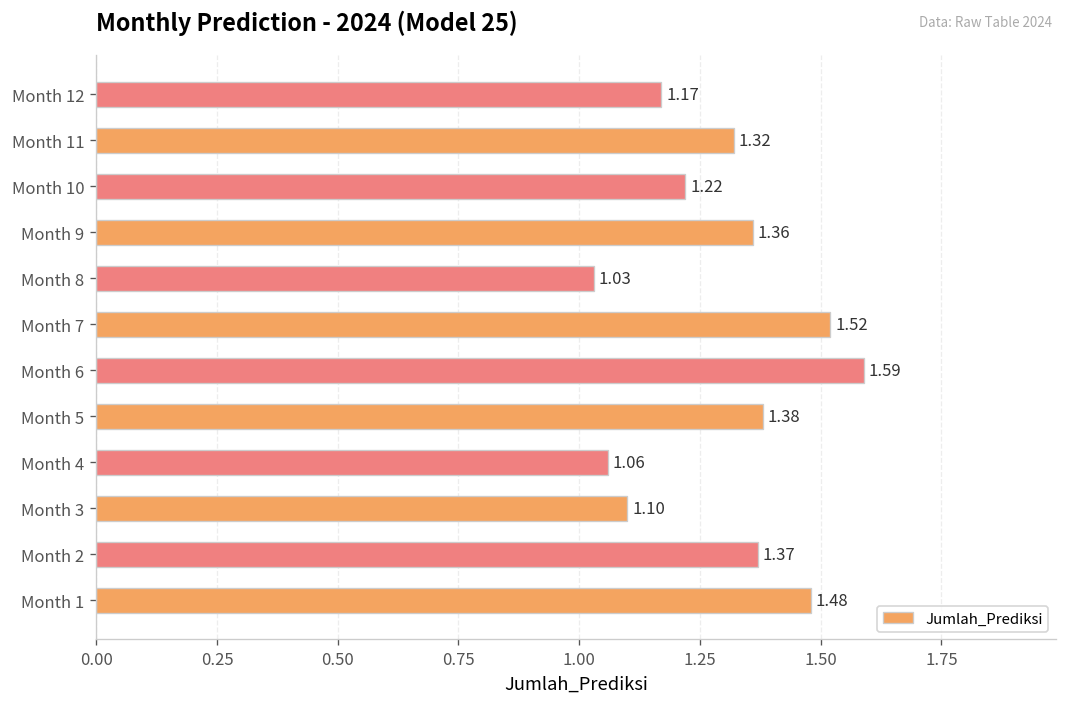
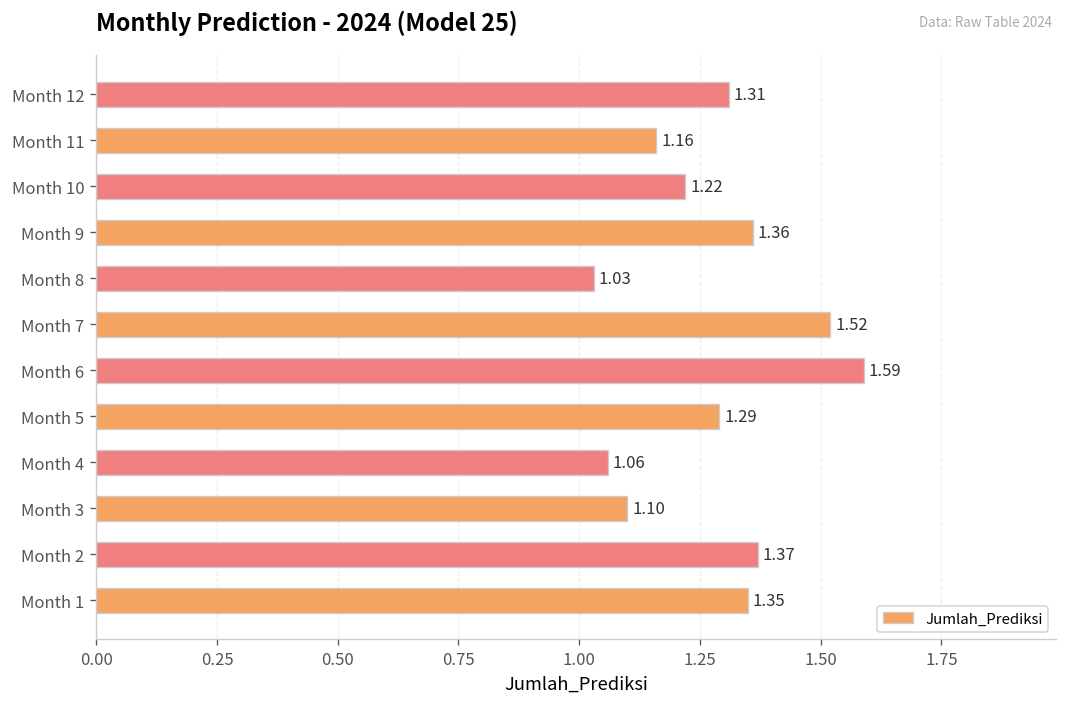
Month 12: 1.17 -> 1.31
Month 11: 1.32 -> 1.16
Month 5: 1.38 -> 1.29
Month 1: 1.48 -> 1.35
